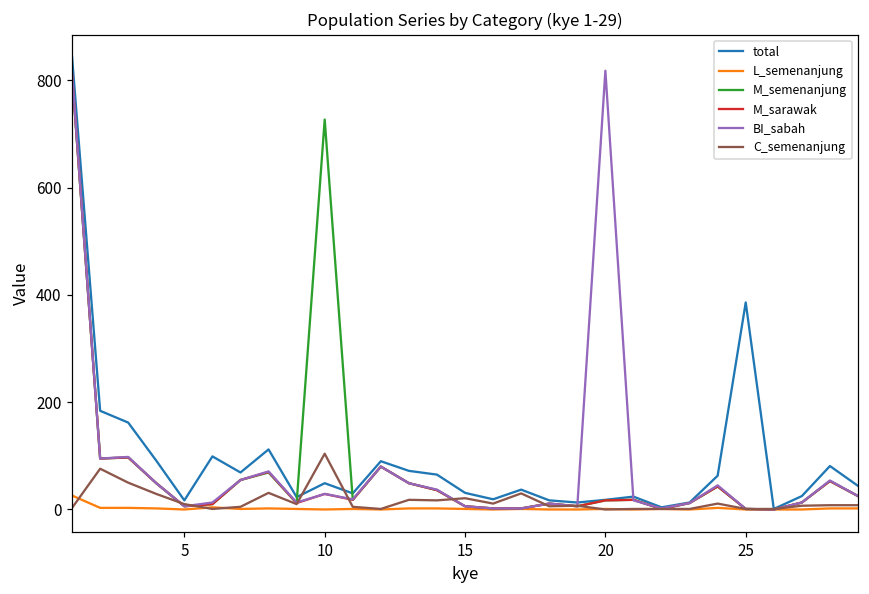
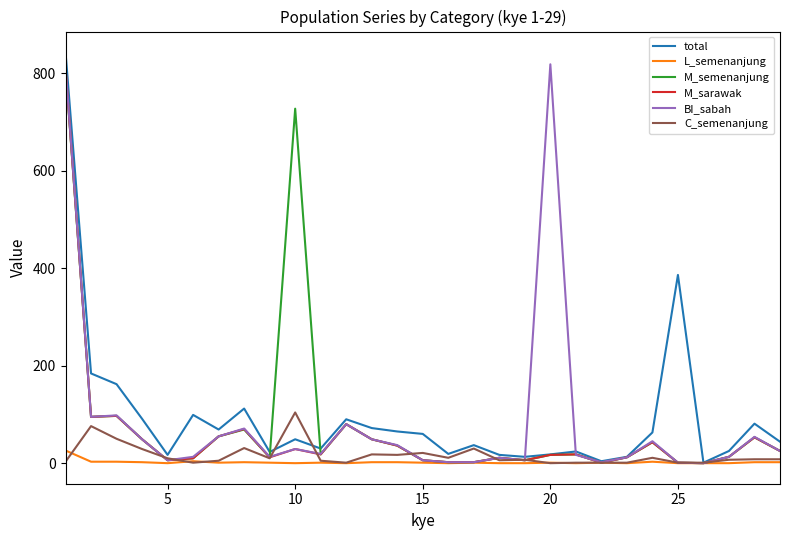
total, 15: 30 -> 60
